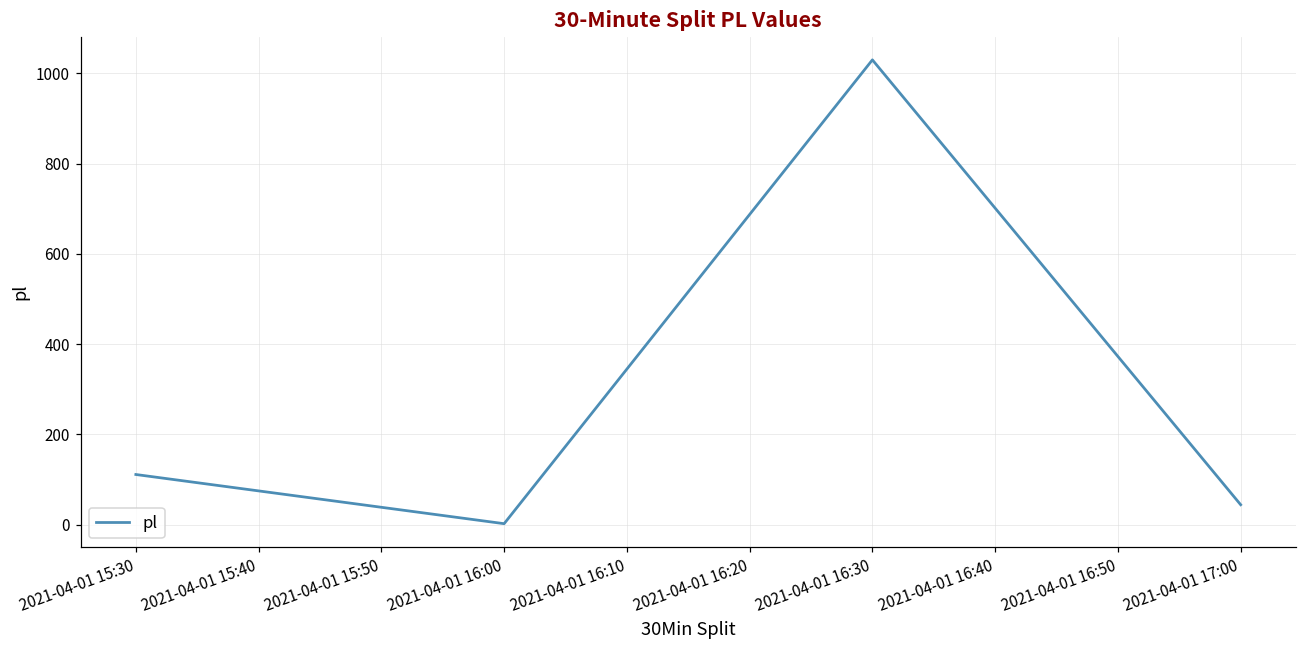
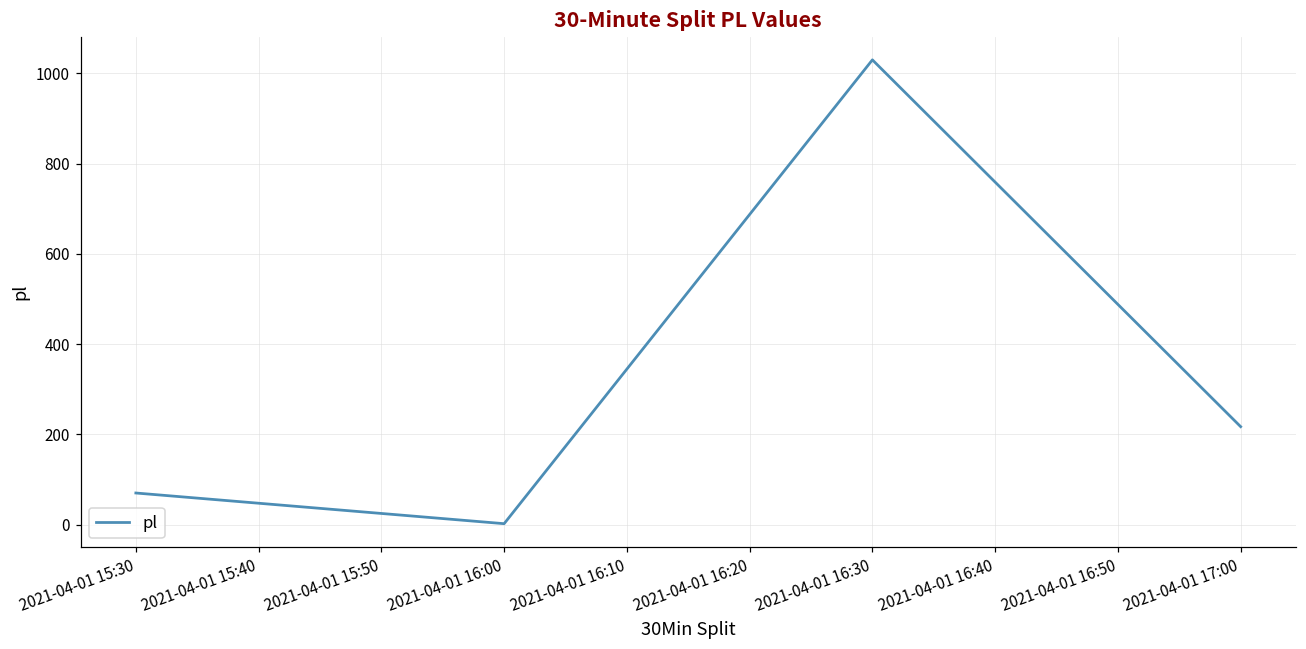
2021-04-01 15:30: 110 -> 70
2021-04-01 17:00: 40 -> 220
